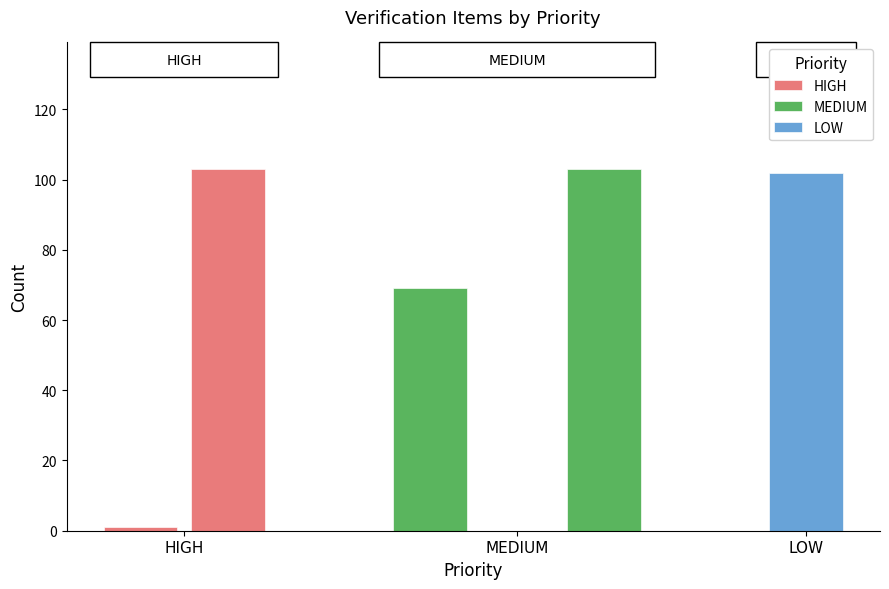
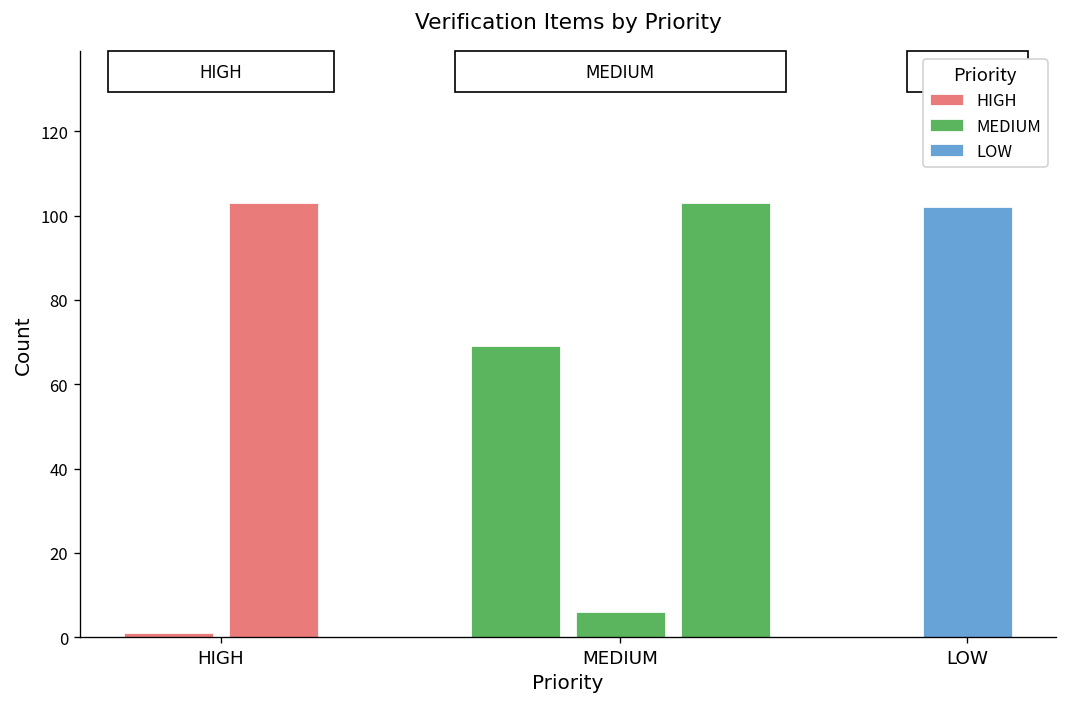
MEDIUM: 0 -> 6
